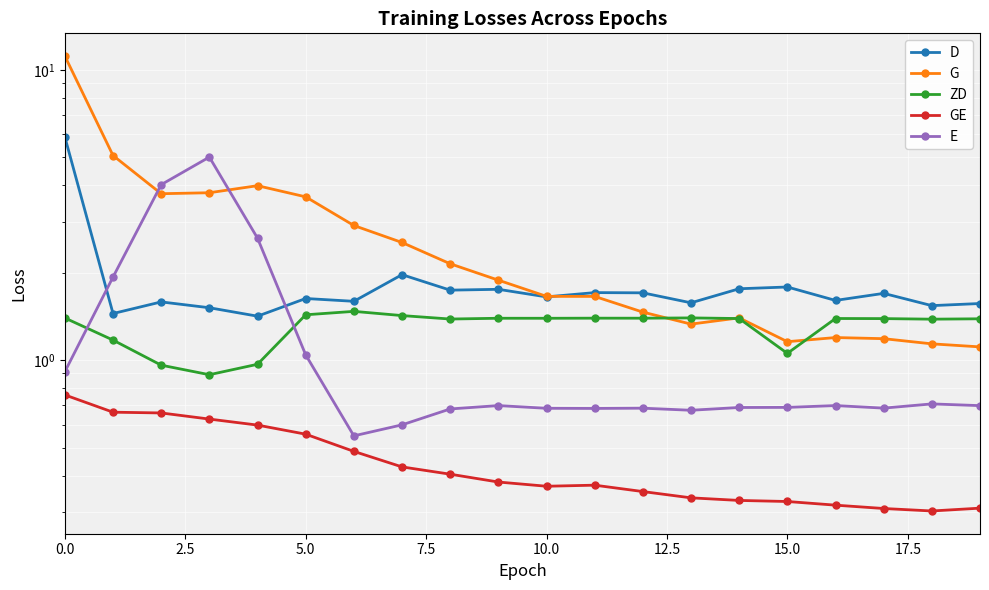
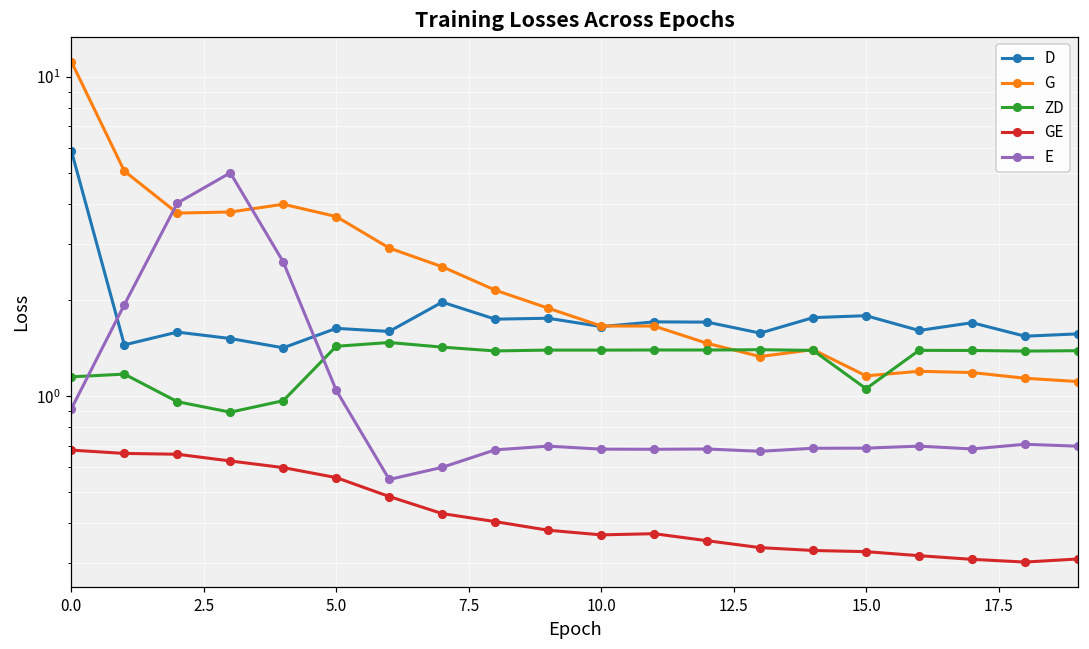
ZD, 0.0: 1.4 -> 1.15
GE, 0.0: 0.76 -> 0.68
